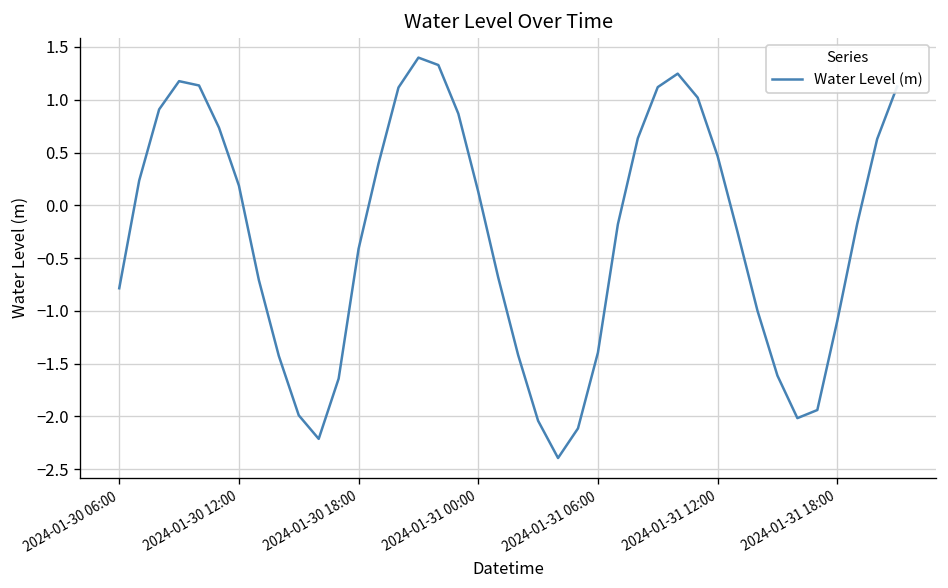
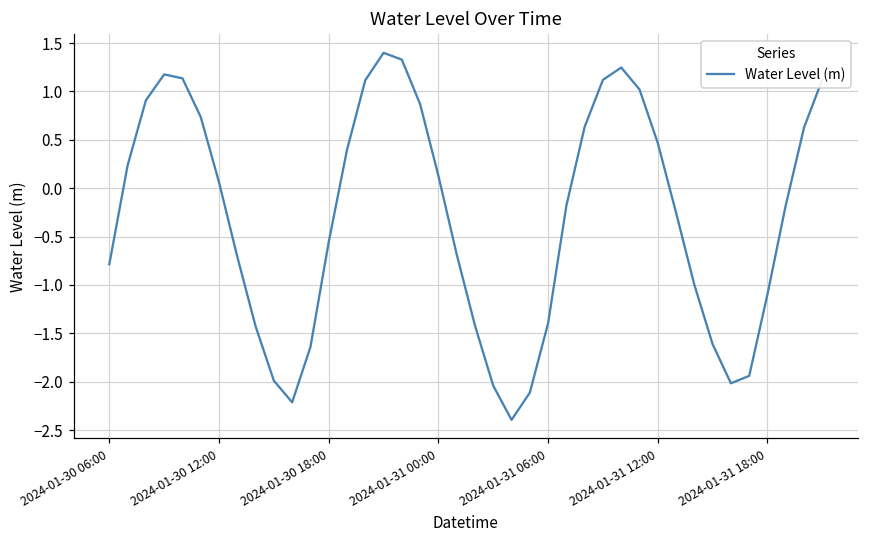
2024-01-30 12:00: 0.2 -> 0.1
2024-01-30 18:00: -0.4 -> -0.6
